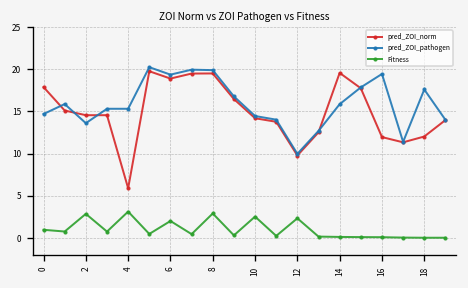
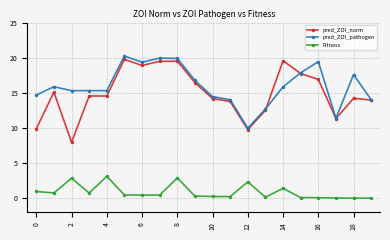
pred_ZOI_norm, 0: 18 -> 10
pred_ZOI_norm, 2: 15 -> 8
pred_ZOI_pathogen, 2: 14 -> 15
pred_ZOI_norm, 4: 6 -> 15
Fitness, 6: 2 -> 0
Fitness, 10: 3 -> 0
Fitness, 14: 0 -> 1
pred_ZOI_norm, 16: 12 -> 17
pred_ZOI_norm, 18: 12 -> 14
